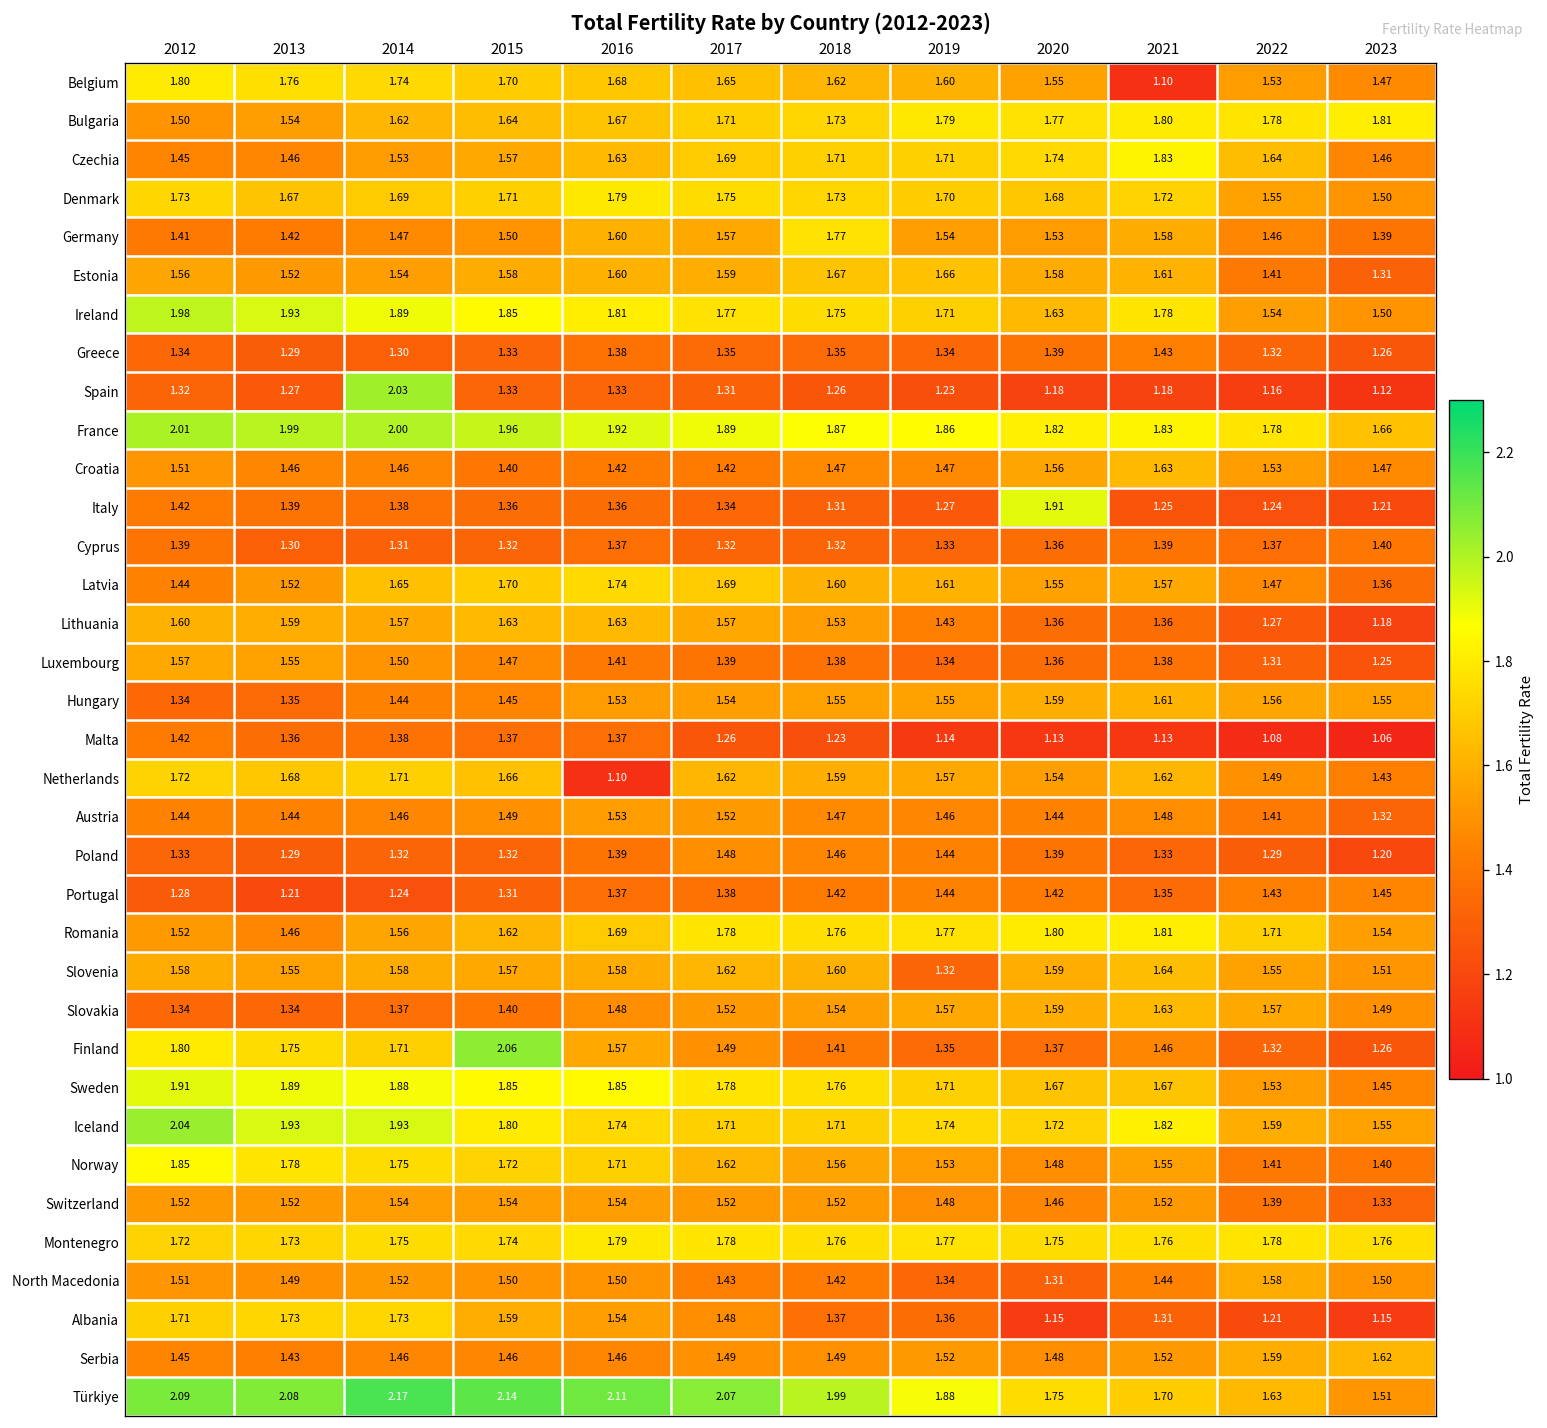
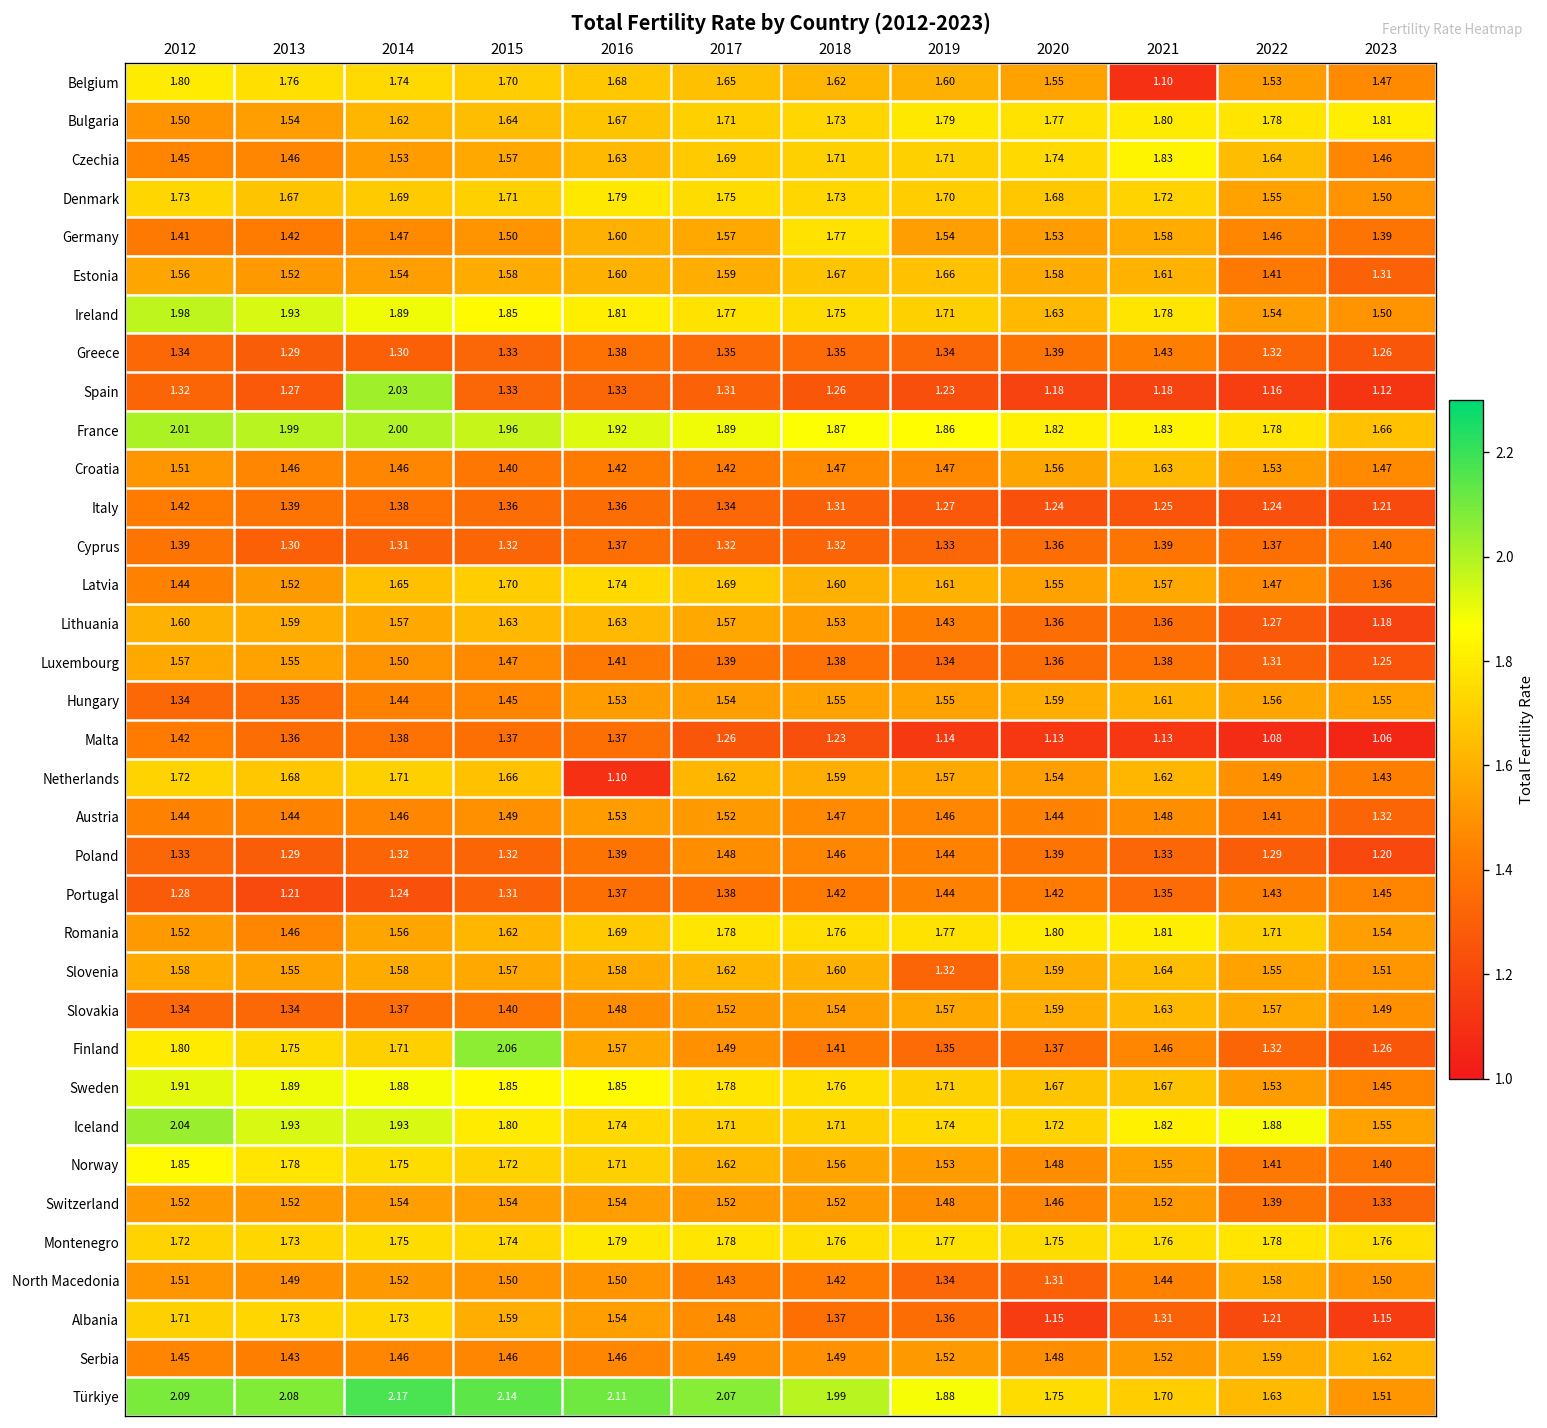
Italy, 2020: 1.91 -> 1.24
Iceland, 2022: 1.59 -> 1.88
